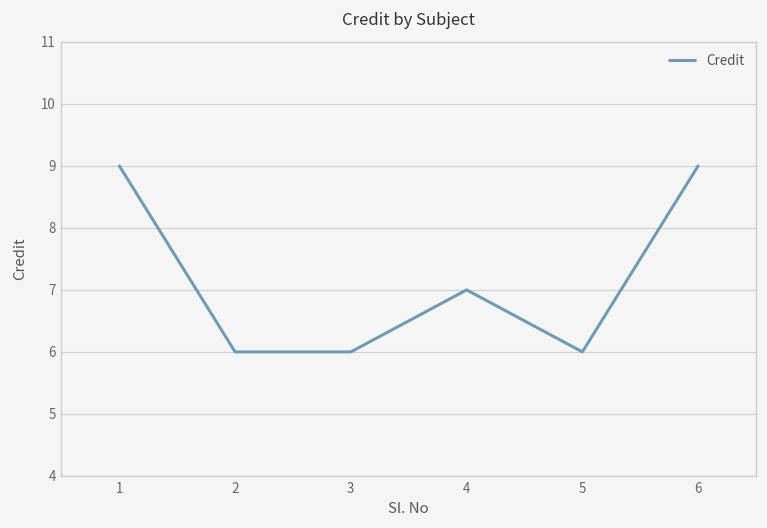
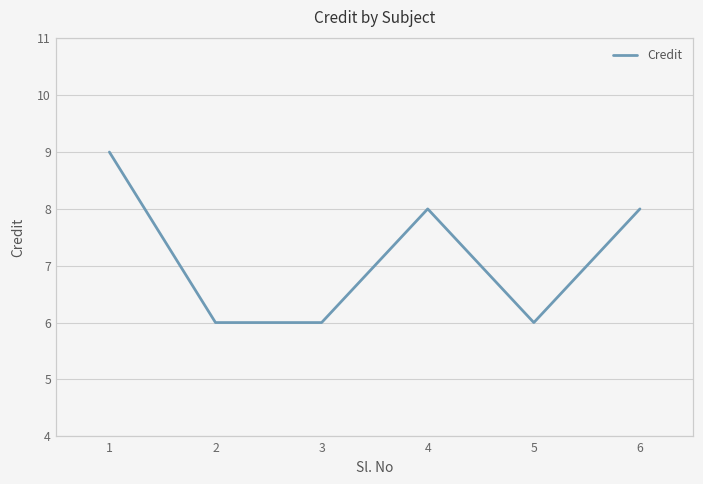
4: 7 -> 8
6: 9 -> 8
